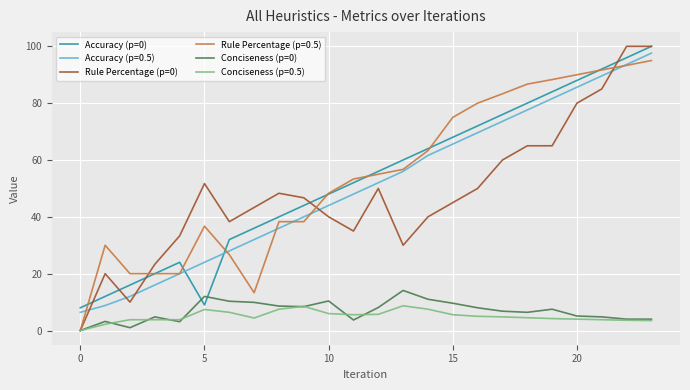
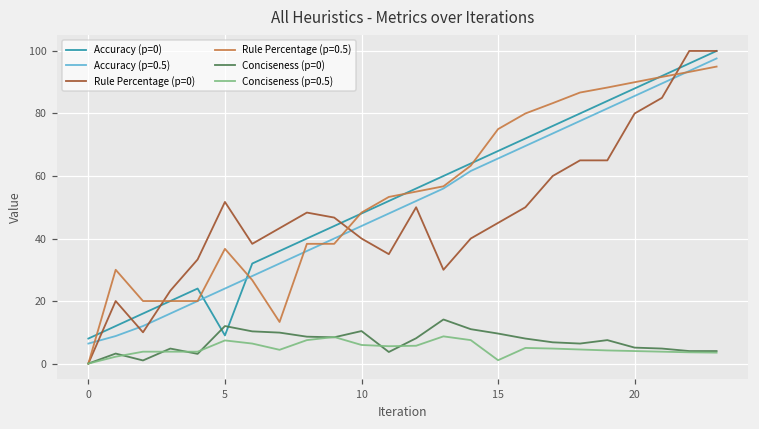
Conciseness (p=0.5), 15: 6 -> 1
